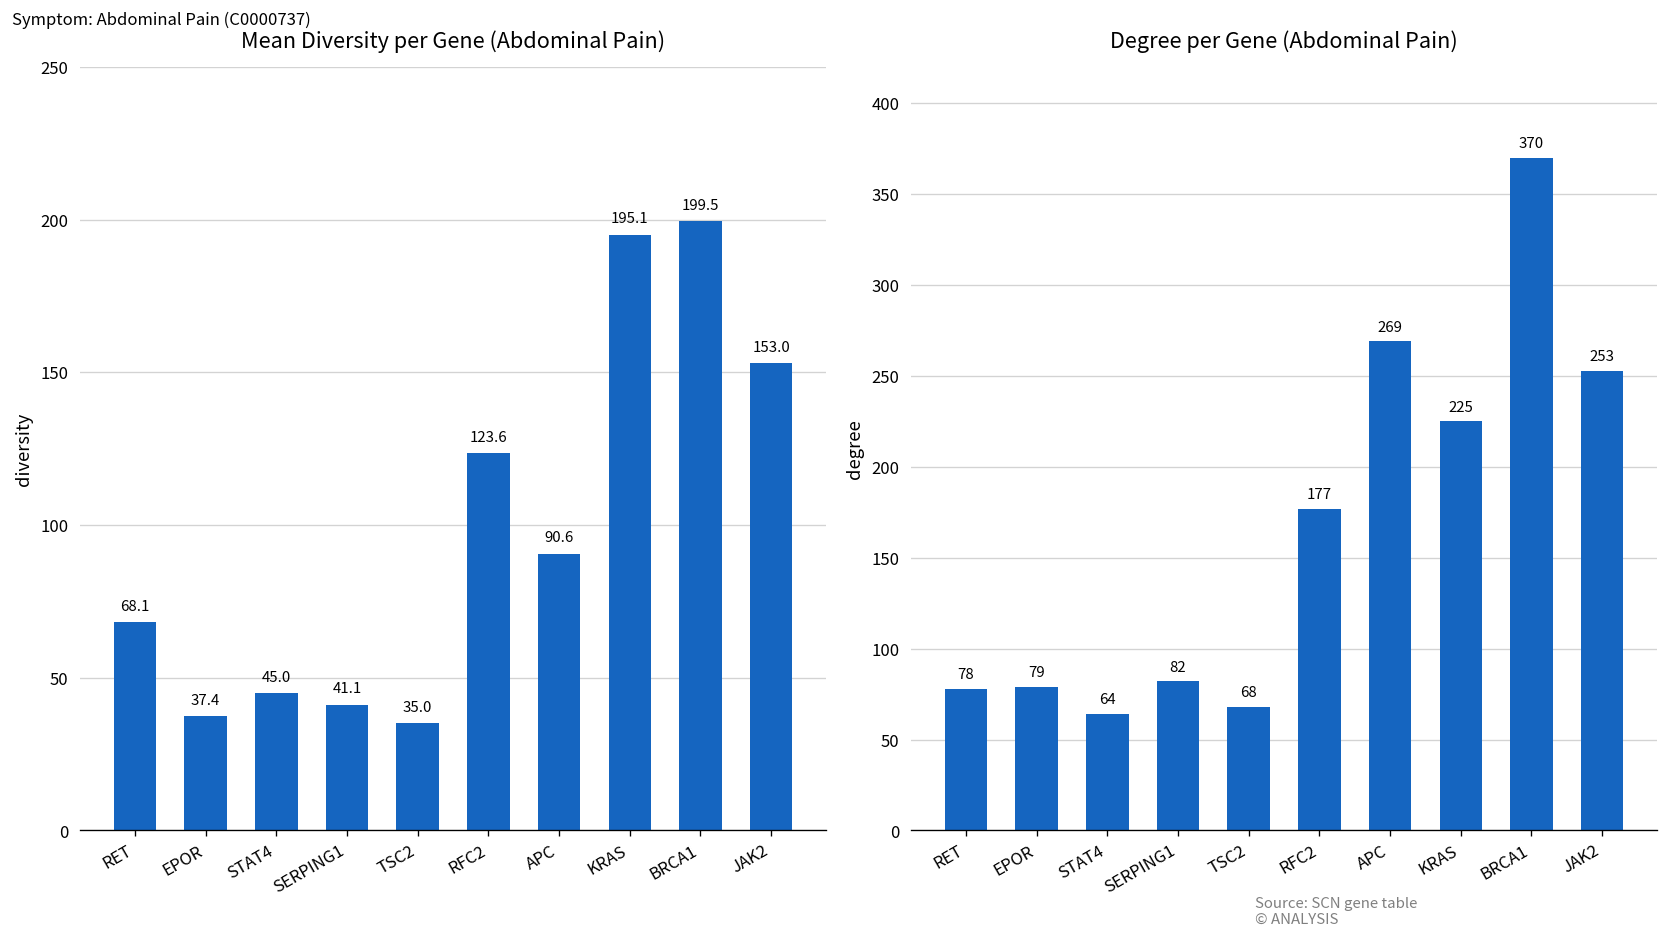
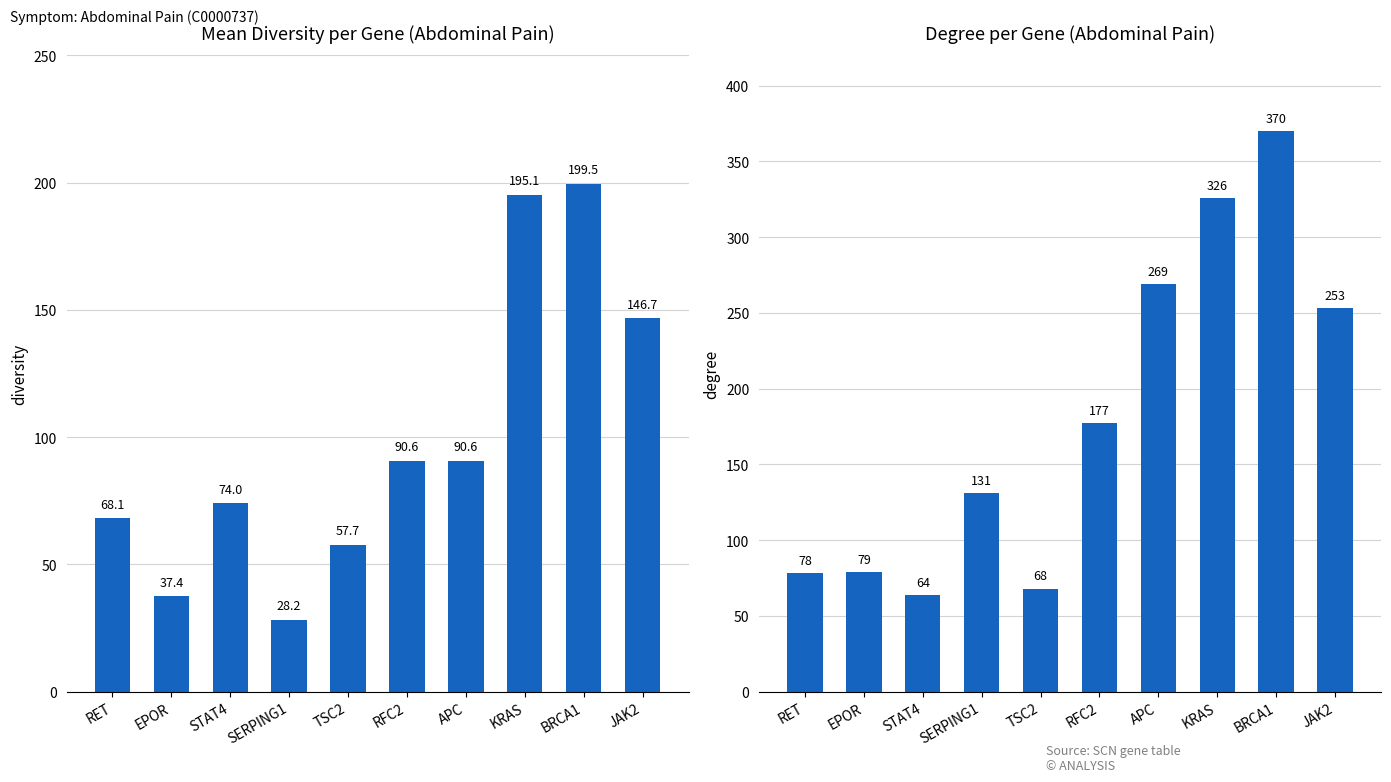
Mean Diversity per Gene (Abdominal Pain), STAT4: 45.0 -> 74.0
Mean Diversity per Gene (Abdominal Pain), SERPING1: 41.1 -> 28.2
Mean Diversity per Gene (Abdominal Pain), TSC2: 35.0 -> 57.7
Mean Diversity per Gene (Abdominal Pain), RFC2: 123.6 -> 90.6
Mean Diversity per Gene (Abdominal Pain), JAK2: 153.0 -> 146.7
Degree per Gene (Abdominal Pain), SERPING1: 82 -> 131
Degree per Gene (Abdominal Pain), KRAS: 225 -> 326
